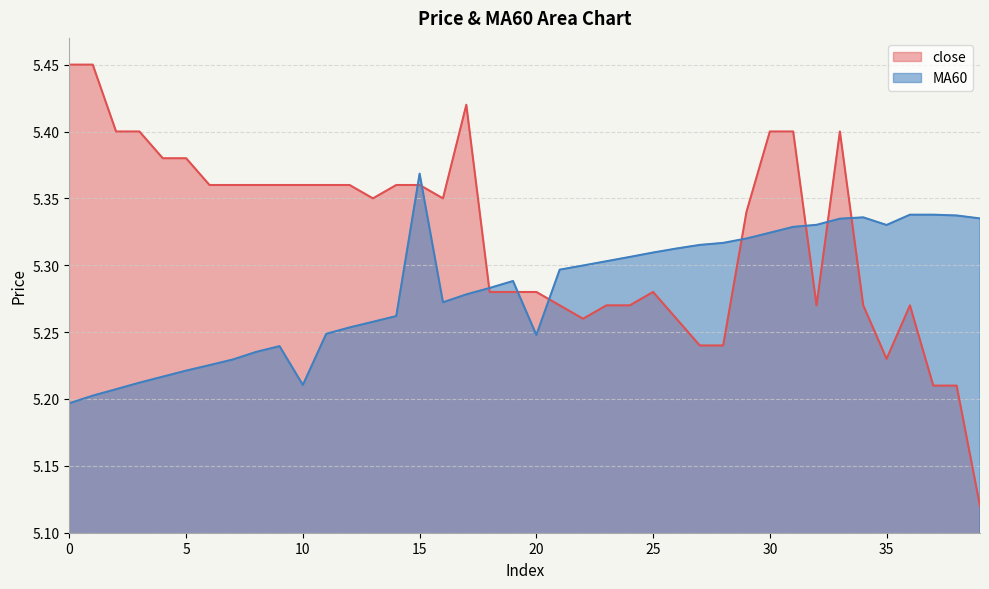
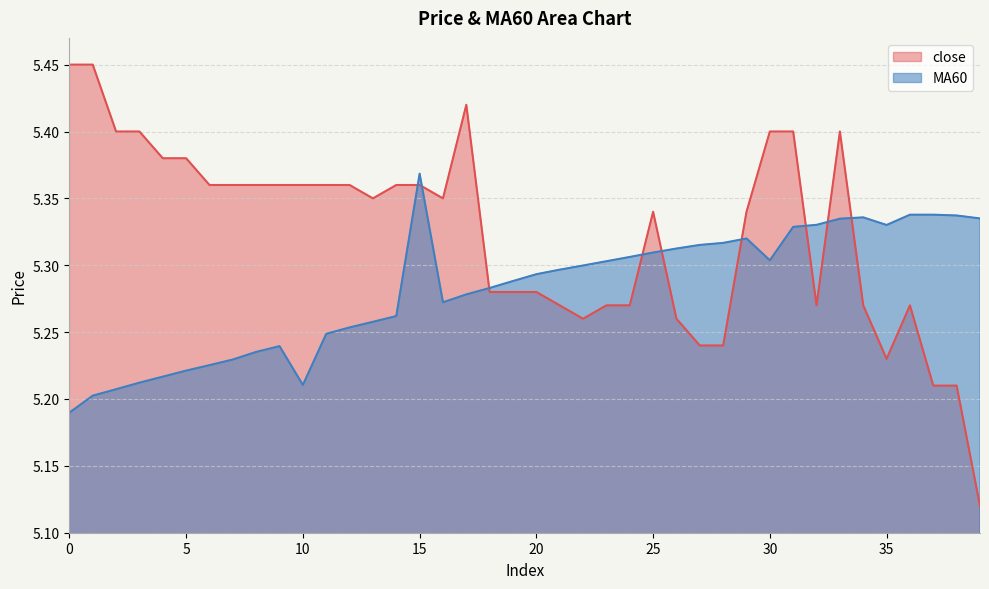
MA60, 0: 5.197 -> 5.190
MA60, 20: 5.248 -> 5.293
close, 25: 5.28 -> 5.34
MA60, 30: 5.324 -> 5.304
